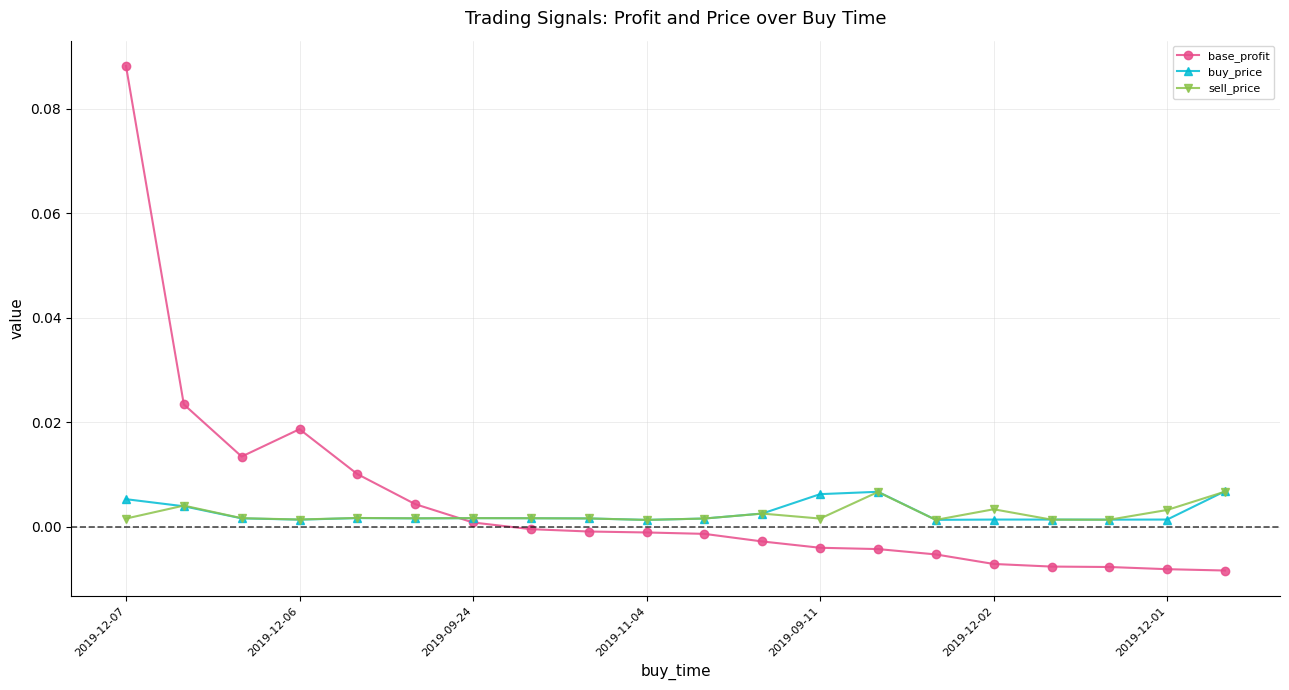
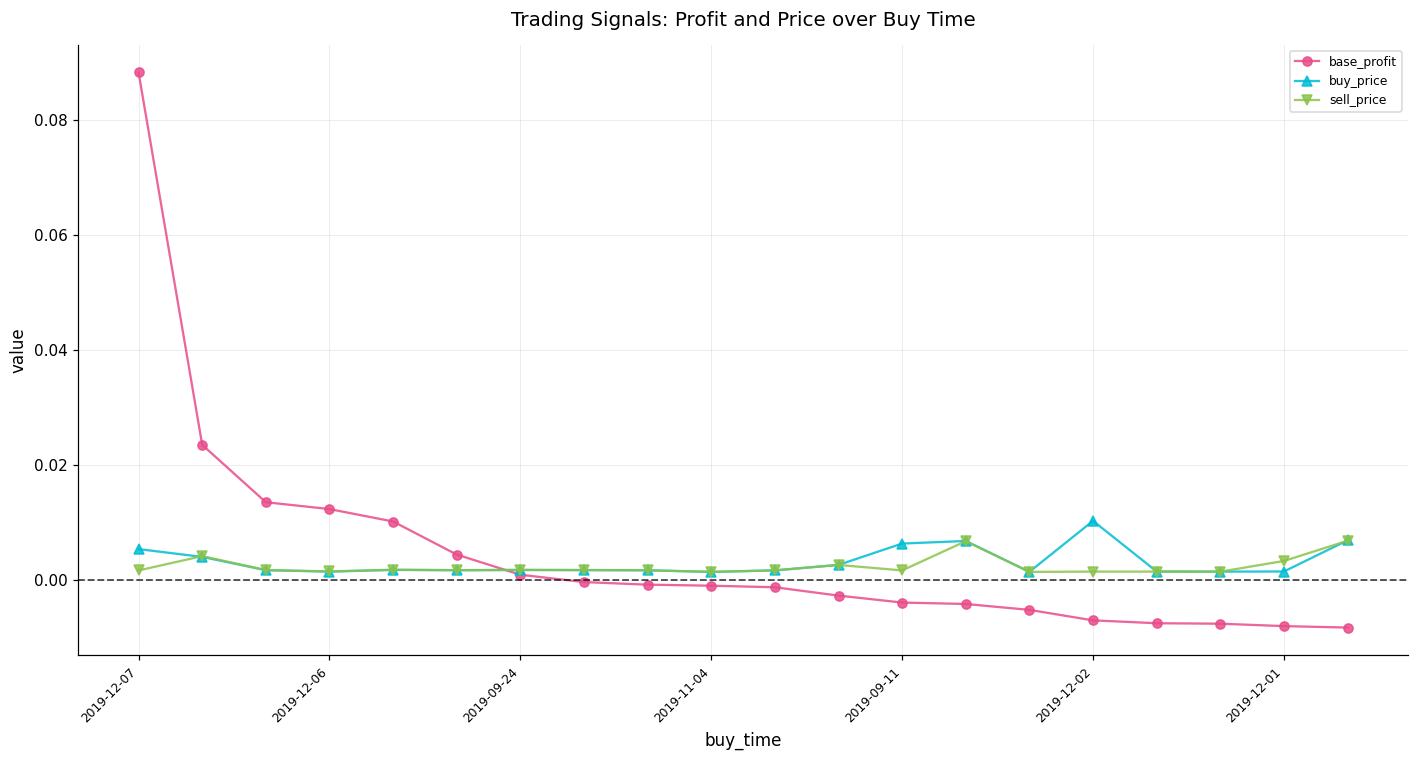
base_profit, 2019-12-06: 0.019 -> 0.012
buy_price, 2019-12-02: 0.001 -> 0.010
sell_price, 2019-12-02: 0.003 -> 0.001
